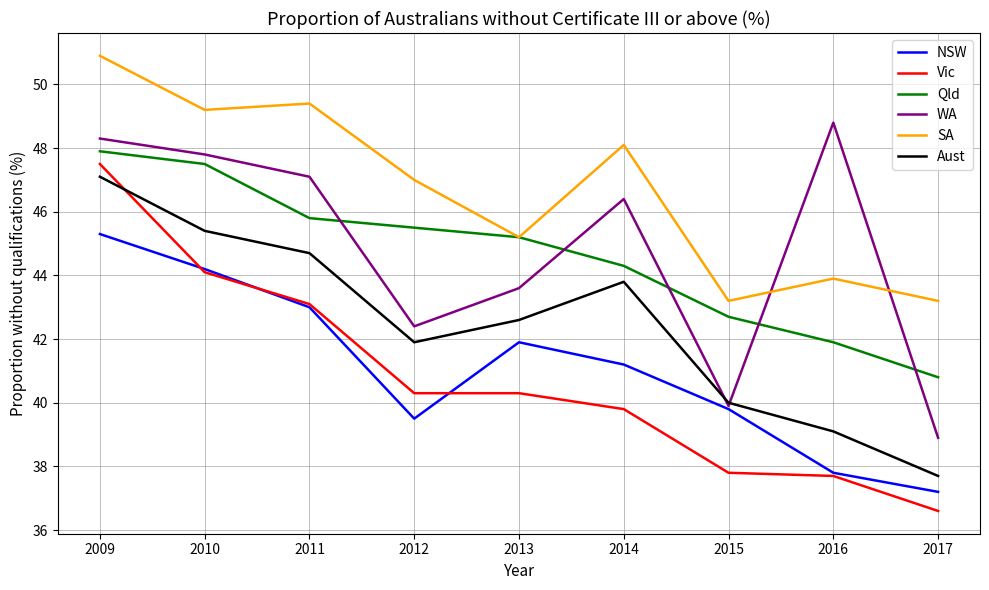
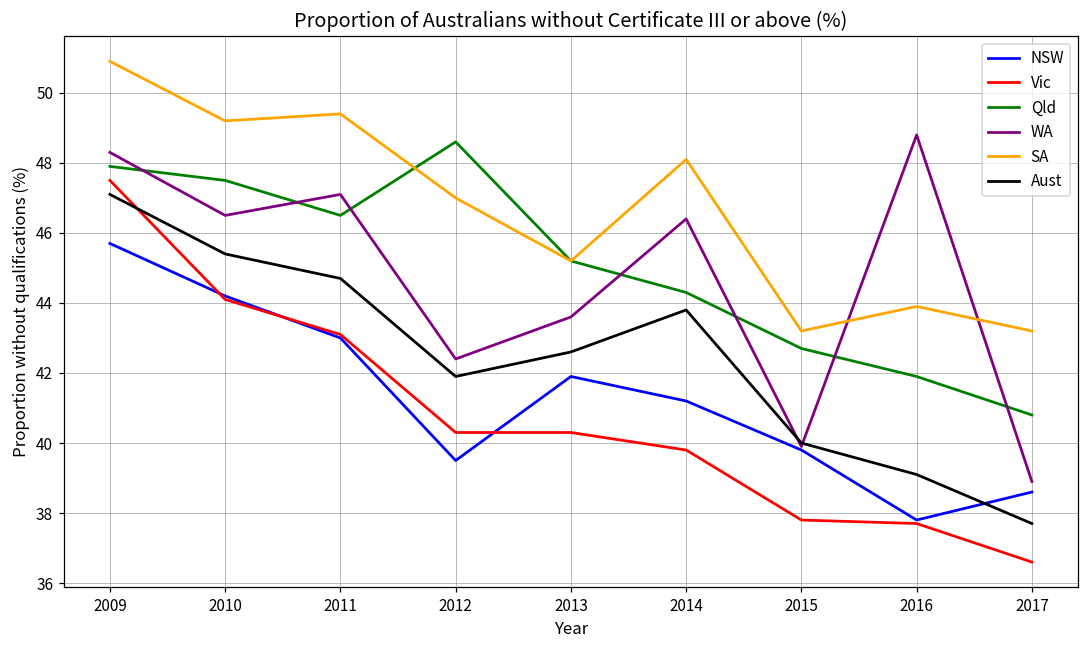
NSW, 2009: 45.3 -> 45.7
WA, 2010: 47.8 -> 46.5
Qld, 2011: 45.8 -> 46.5
Qld, 2012: 45.5 -> 48.6
NSW, 2017: 37.2 -> 38.6
